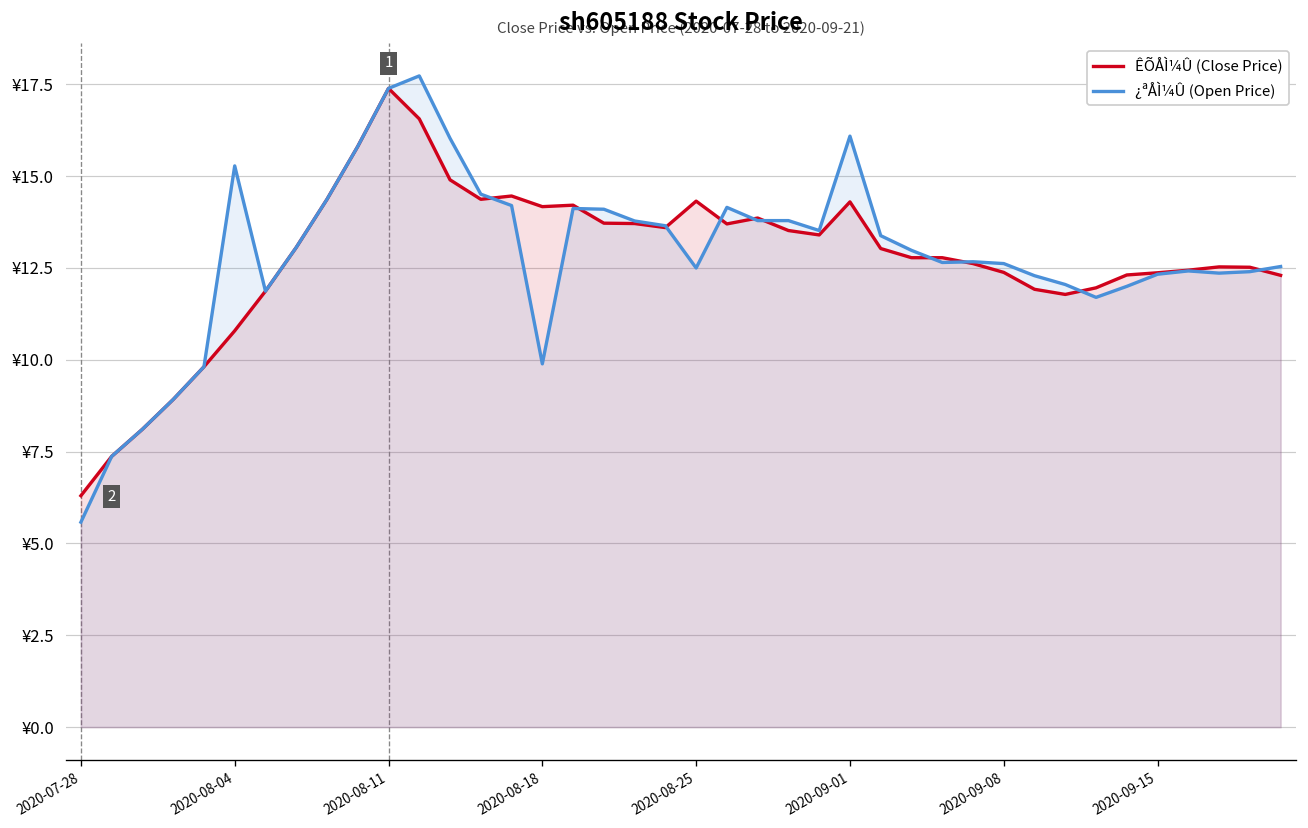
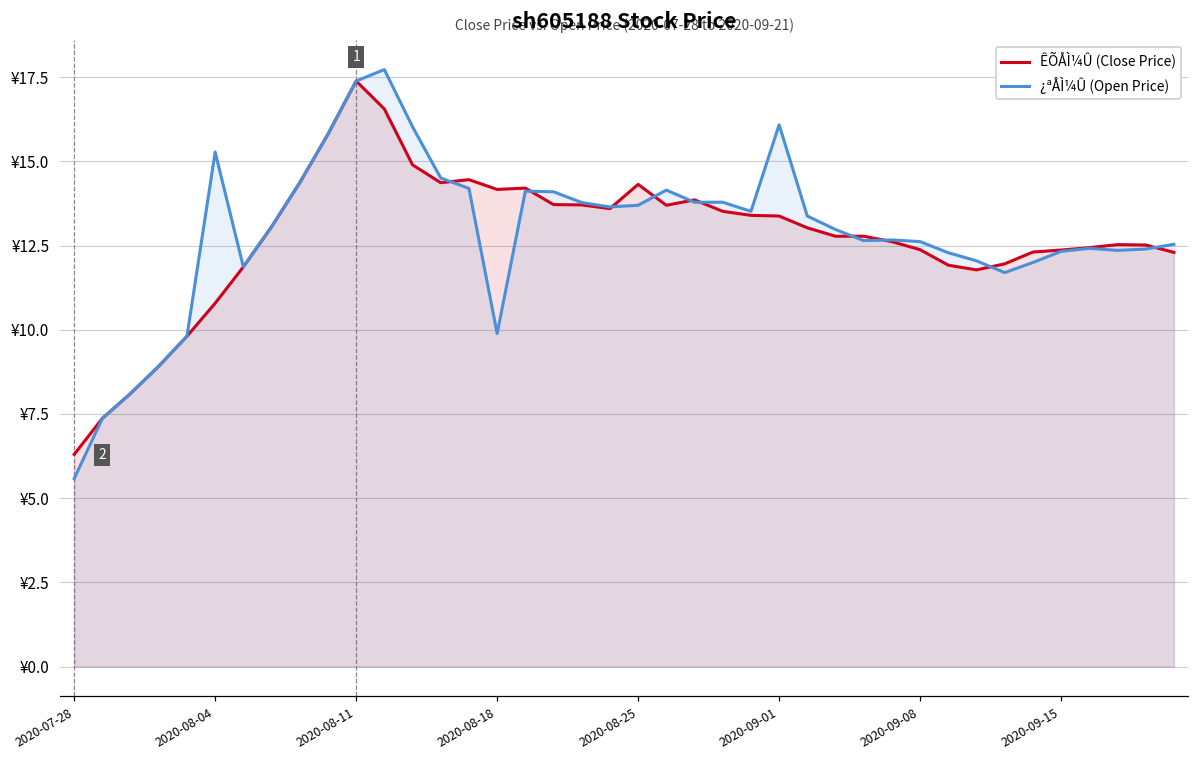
¿ªÅÌ¼Û (Open Price), 2020-08-25: ¥12.5 -> ¥13.7
ÊÕÅÌ¼Û (Close Price), 2020-09-01: ¥14.3 -> ¥13.4
